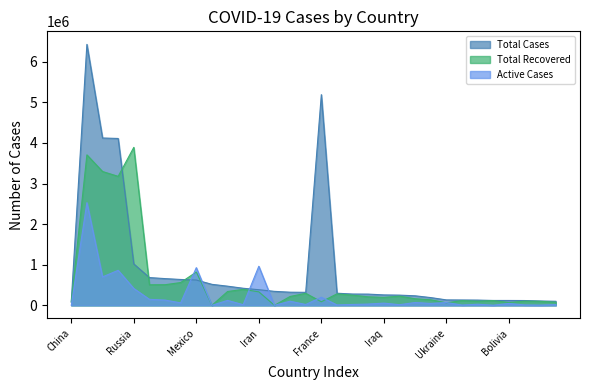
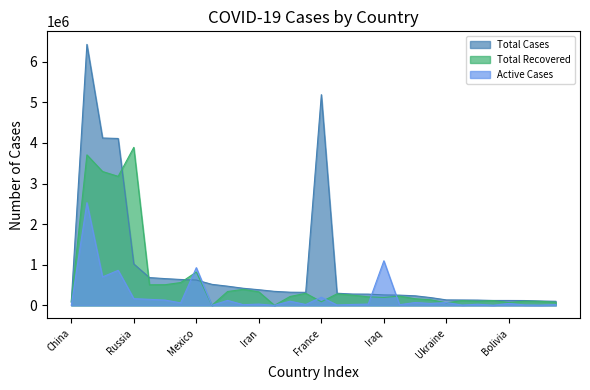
Active Cases, Russia: 400000 -> 200000
Active Cases, Iran: 1000000 -> 0
Active Cases, Iraq: 100000 -> 1100000
